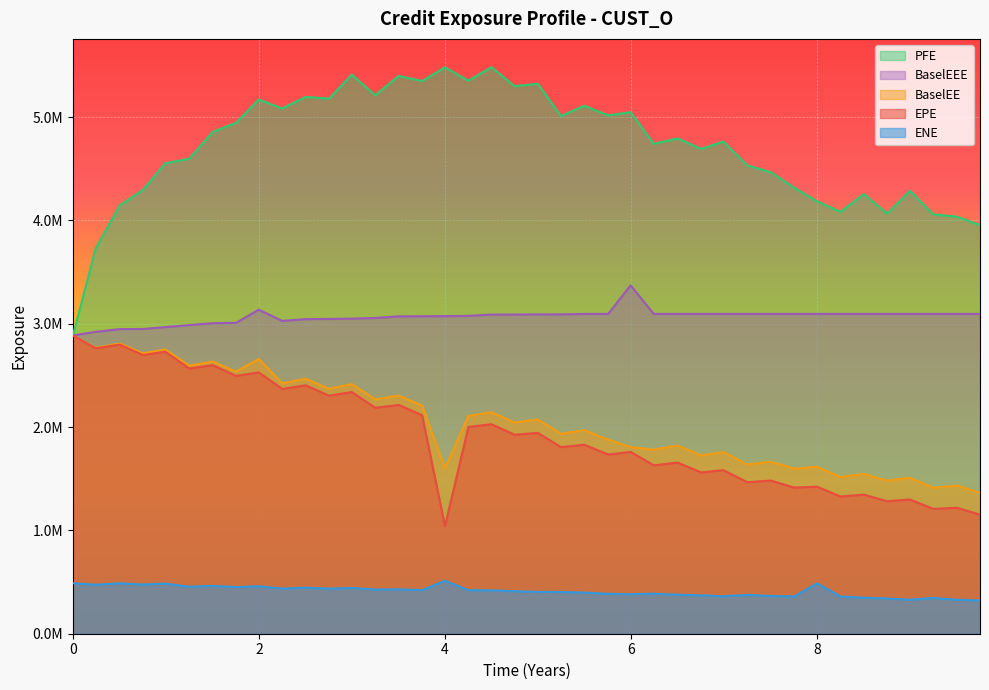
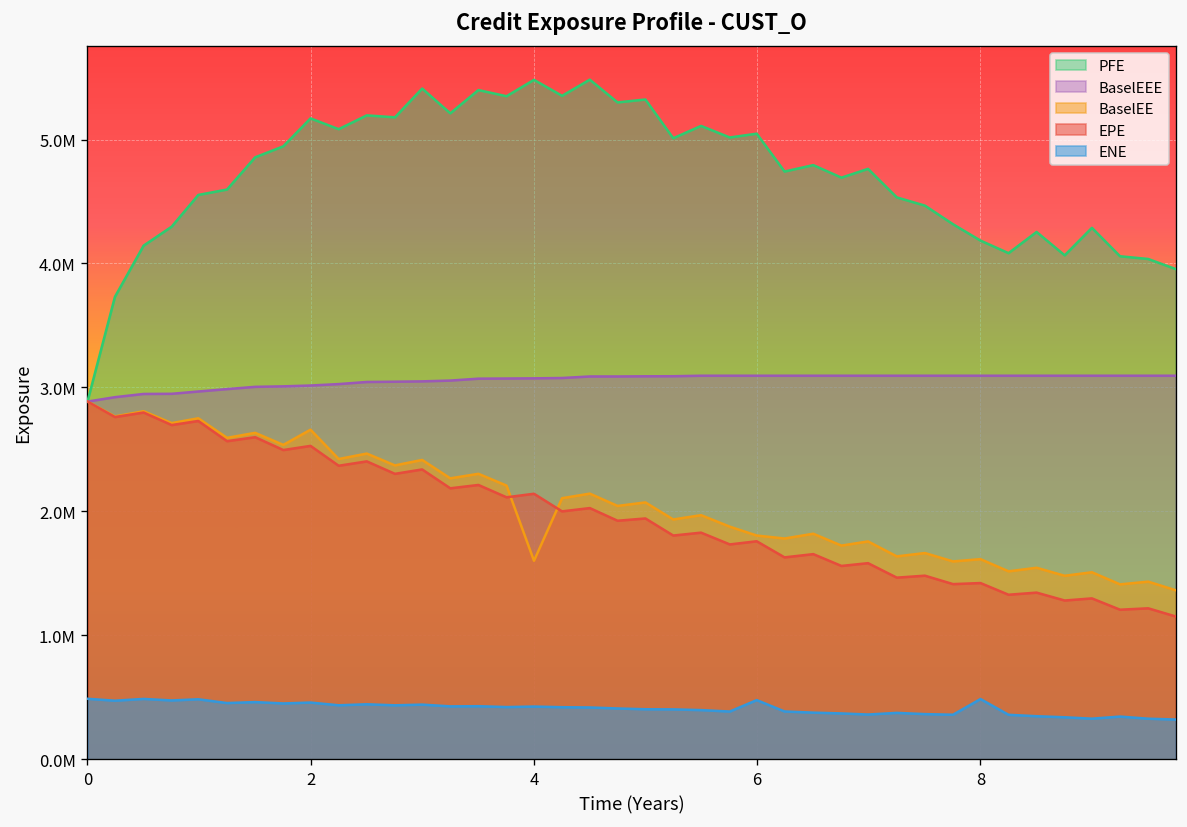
BaselEEE, 2: 3140000 -> 3020000
EPE, 4: 1040000 -> 2140000
ENE, 4: 510000 -> 430000
BaselEEE, 6: 3370000 -> 3090000
ENE, 6: 380000 -> 480000
